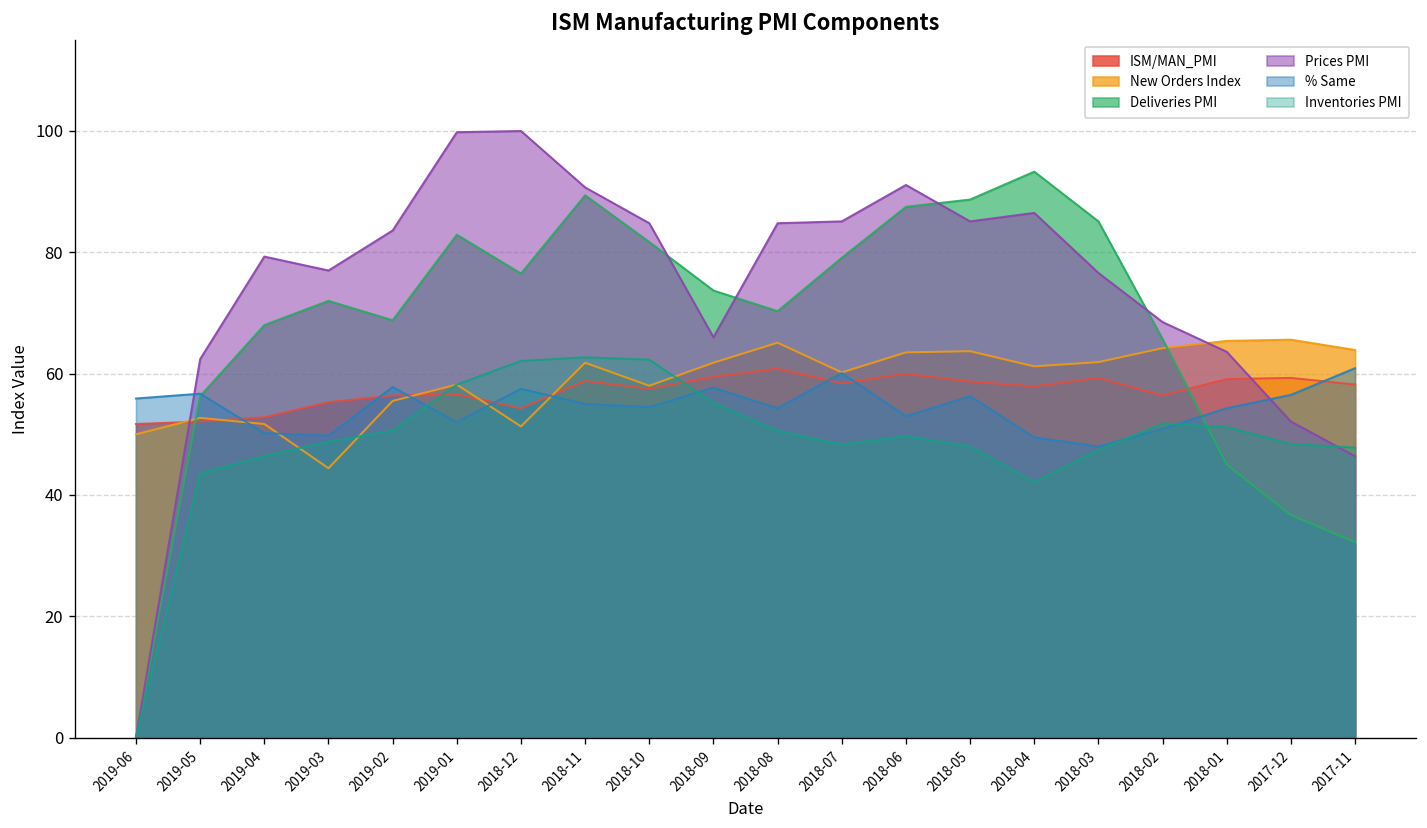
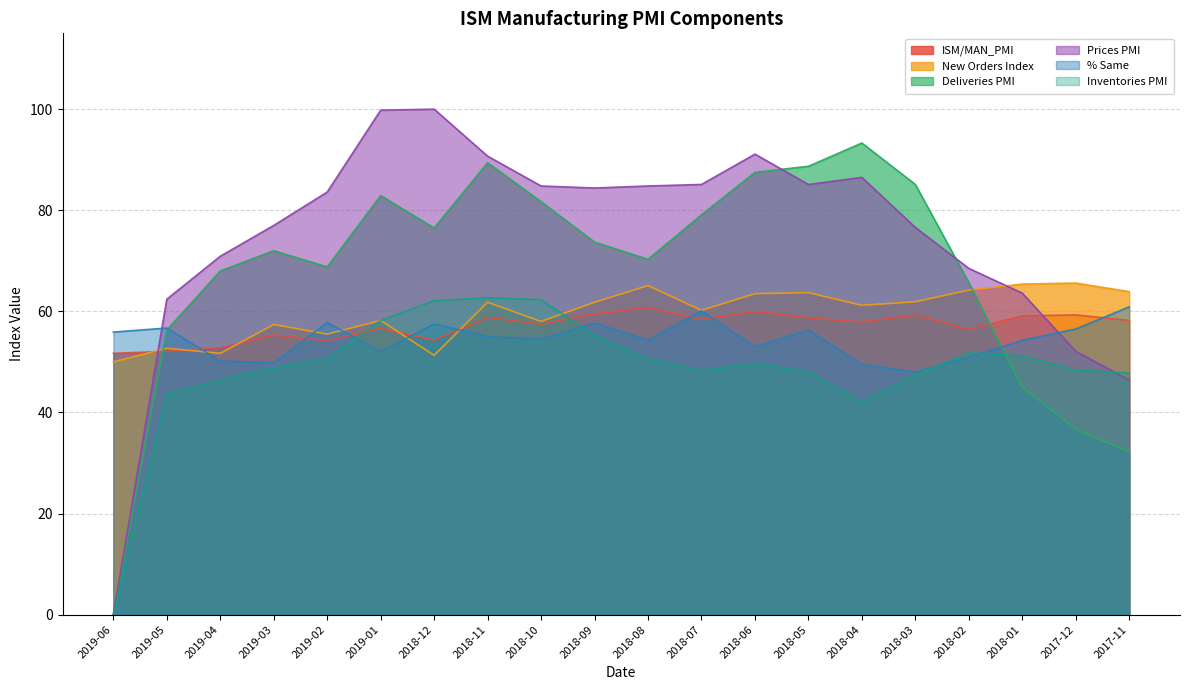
Prices PMI, 2019-04: 79 -> 71
New Orders Index, 2019-03: 44 -> 57
ISM/MAN_PMI, 2019-02: 56 -> 54
Prices PMI, 2018-09: 66 -> 84
